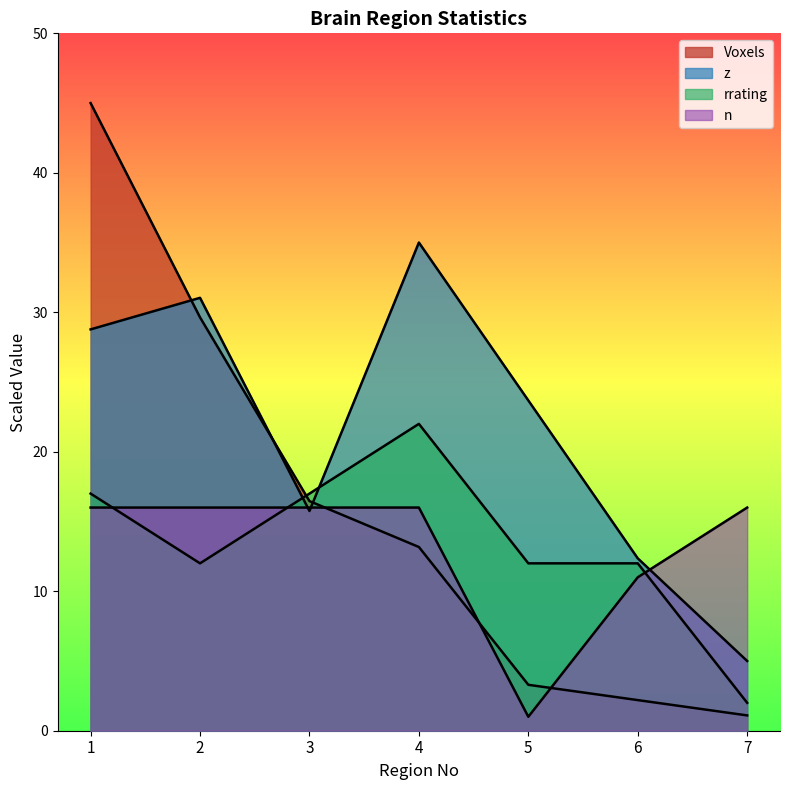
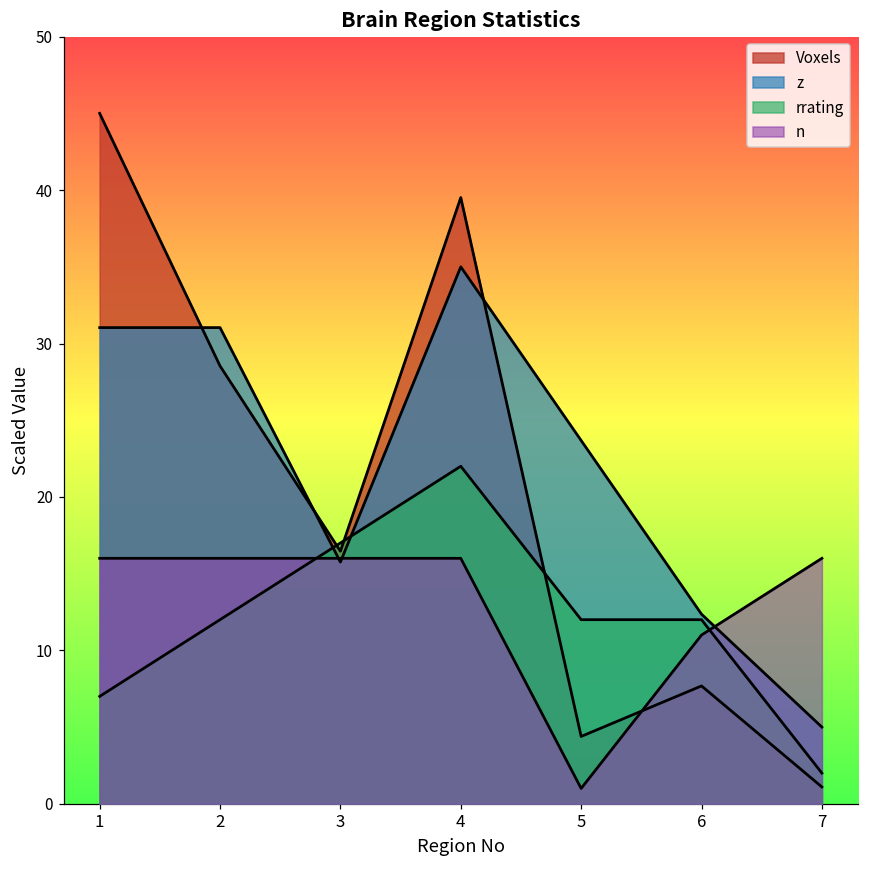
z, 1: 28.8 -> 31.0
rrating, 1: 17.0 -> 7.0
Voxels, 2: 29.6 -> 28.5
Voxels, 4: 13.2 -> 39.5
Voxels, 5: 3.3 -> 4.4
Voxels, 6: 2.2 -> 7.7
